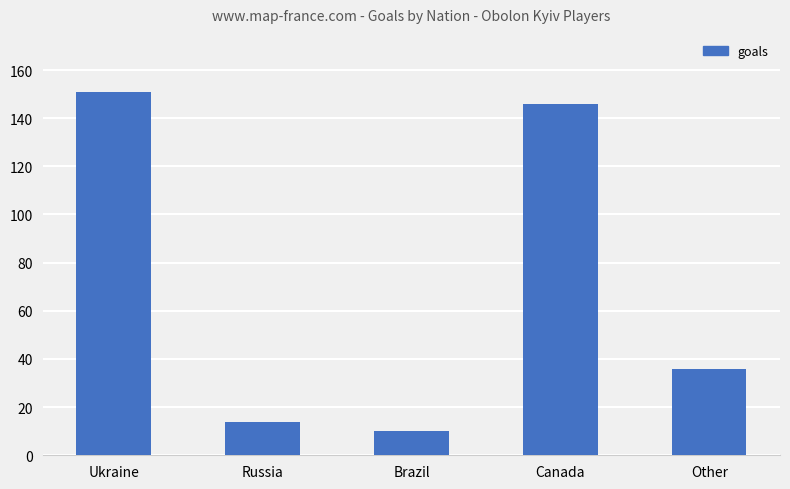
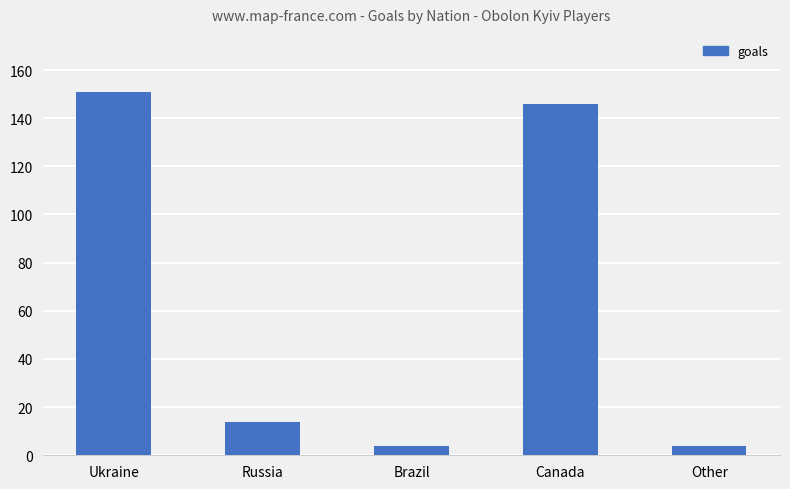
Brazil: 10 -> 4
Other: 36 -> 4
